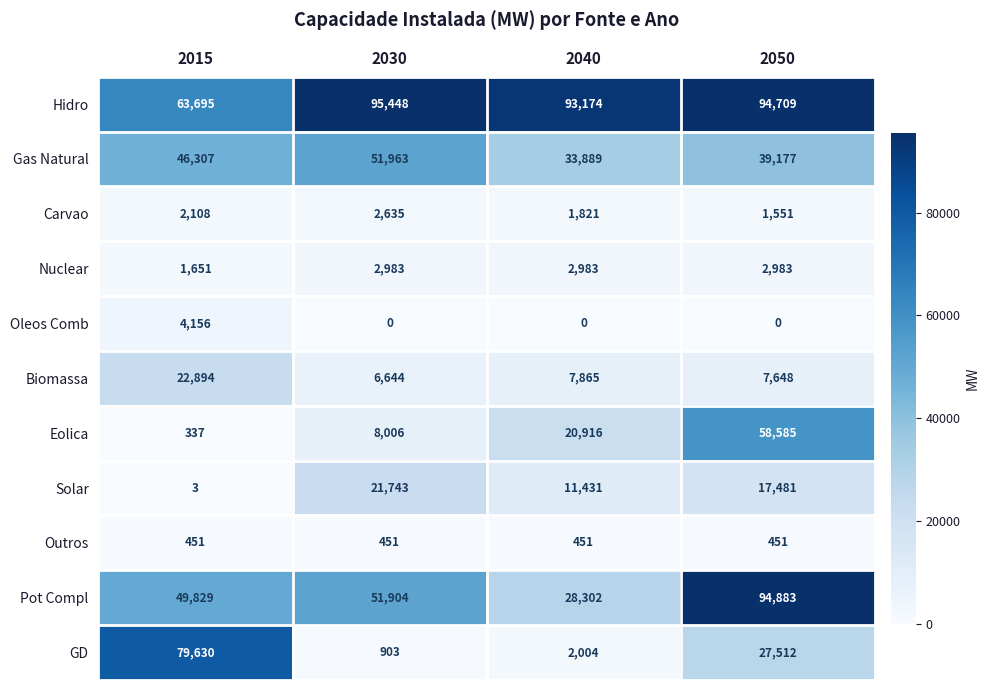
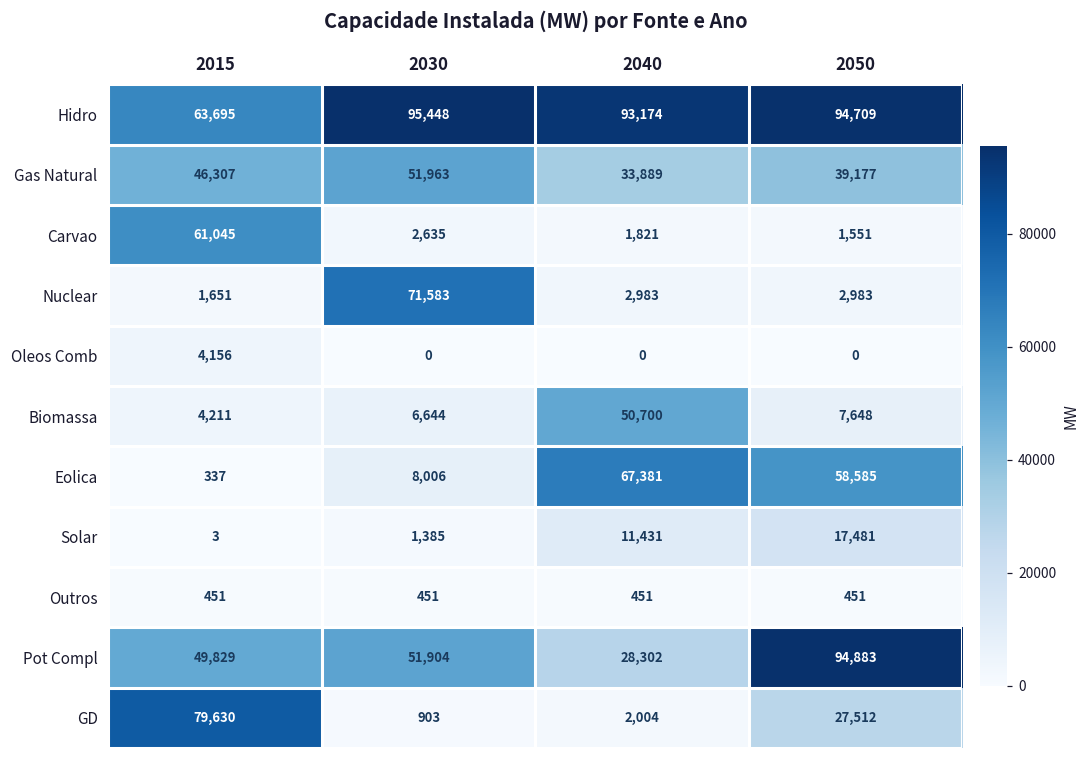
Carvao, 2015: 2,108 -> 61,045
Nuclear, 2030: 2,983 -> 71,583
Biomassa, 2015: 22,894 -> 4,211
Biomassa, 2040: 7,865 -> 50,700
Eolica, 2040: 20,916 -> 67,381
Solar, 2030: 21,743 -> 1,385
